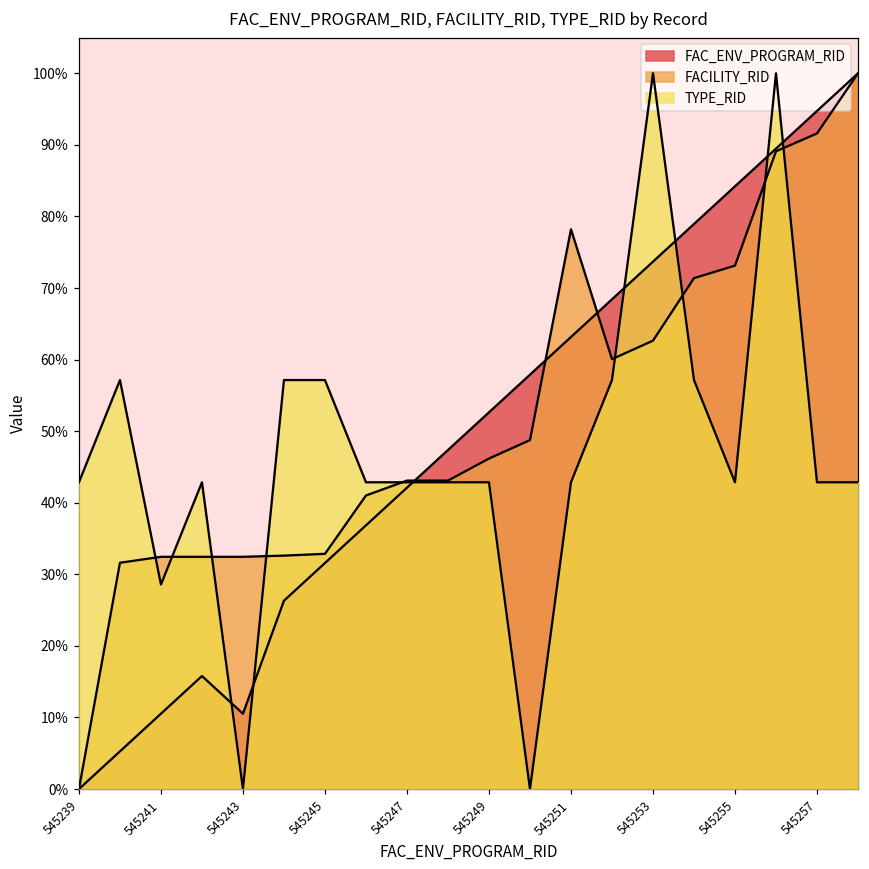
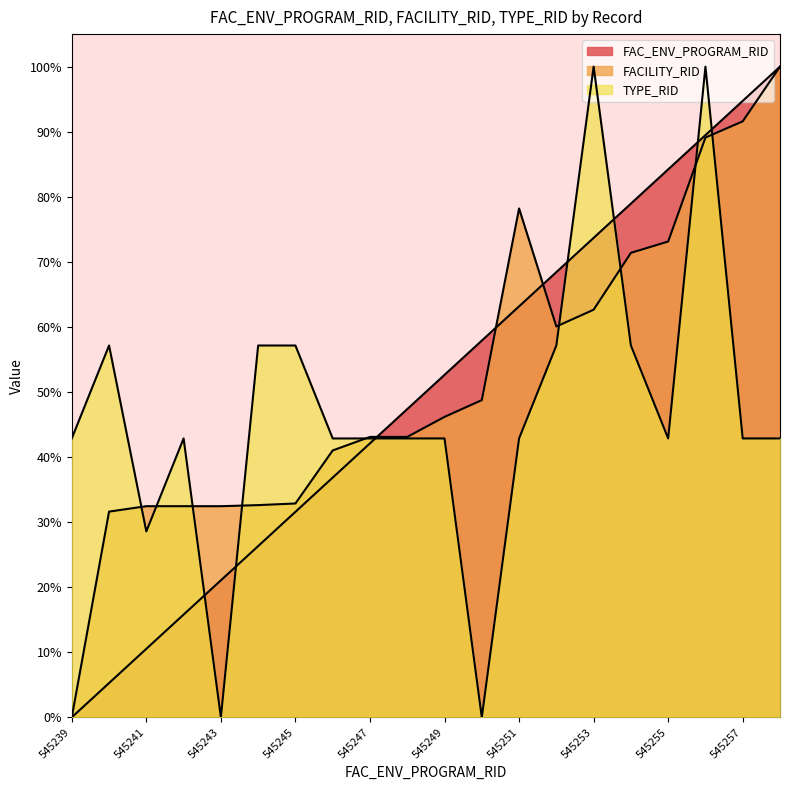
FAC_ENV_PROGRAM_RID, 545243: 11% -> 21%
